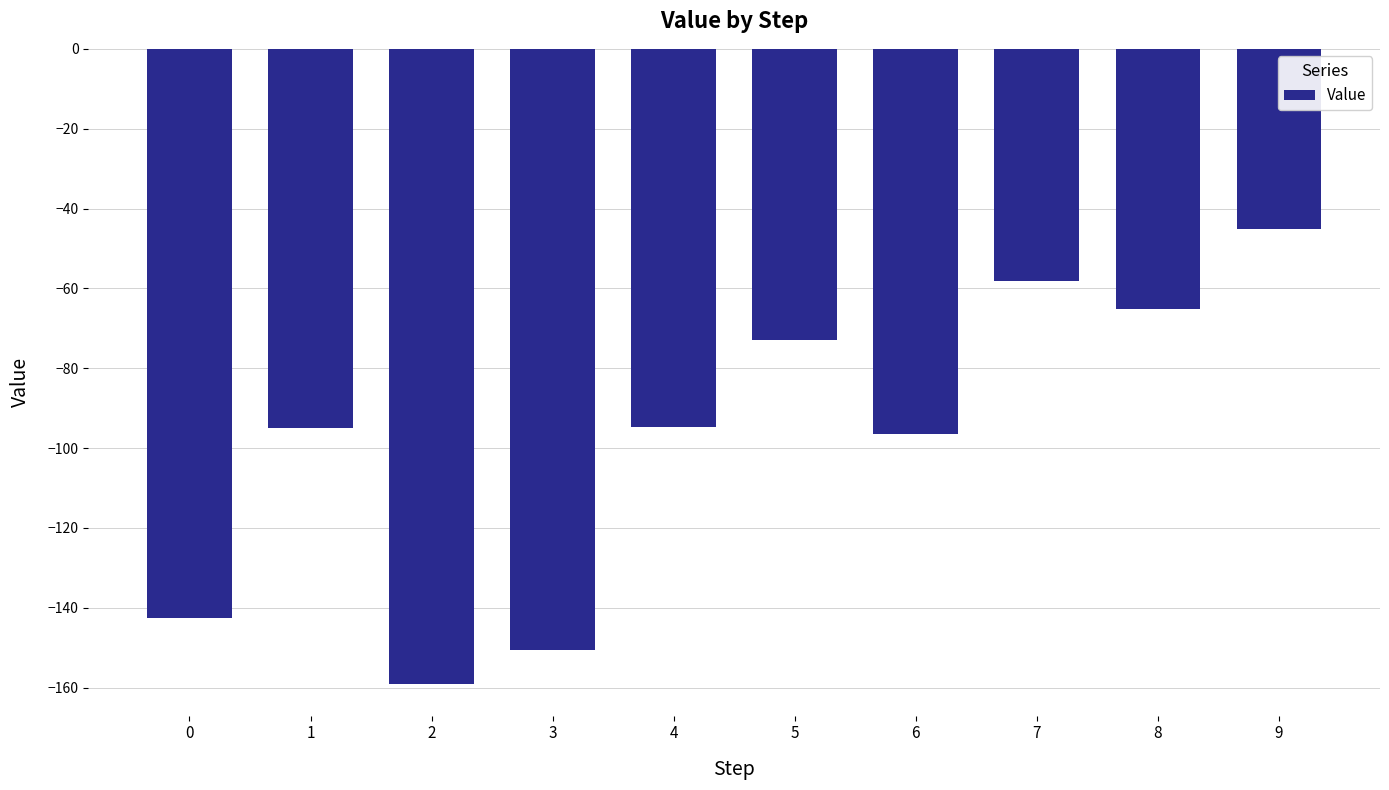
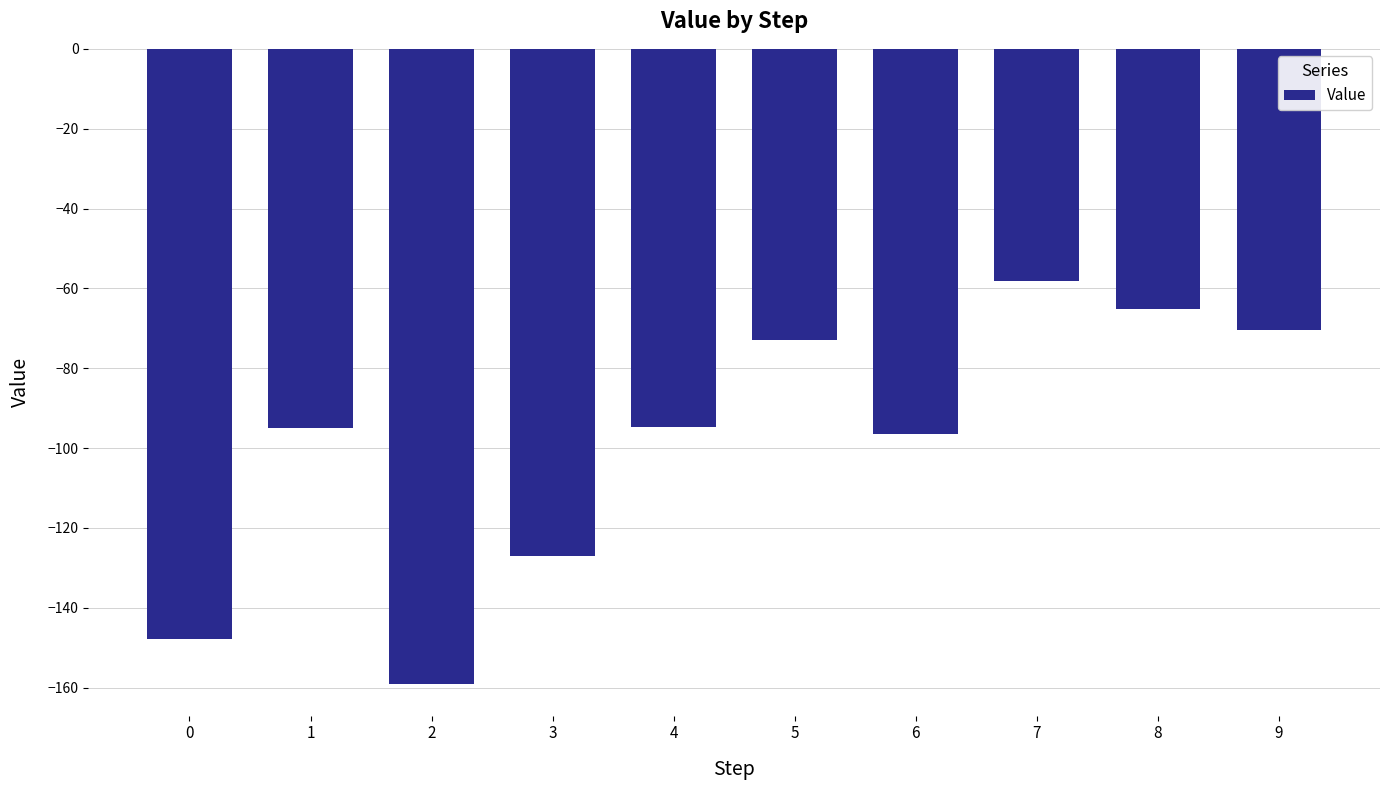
0: -143 -> -148
3: -151 -> -127
9: -45 -> -70
